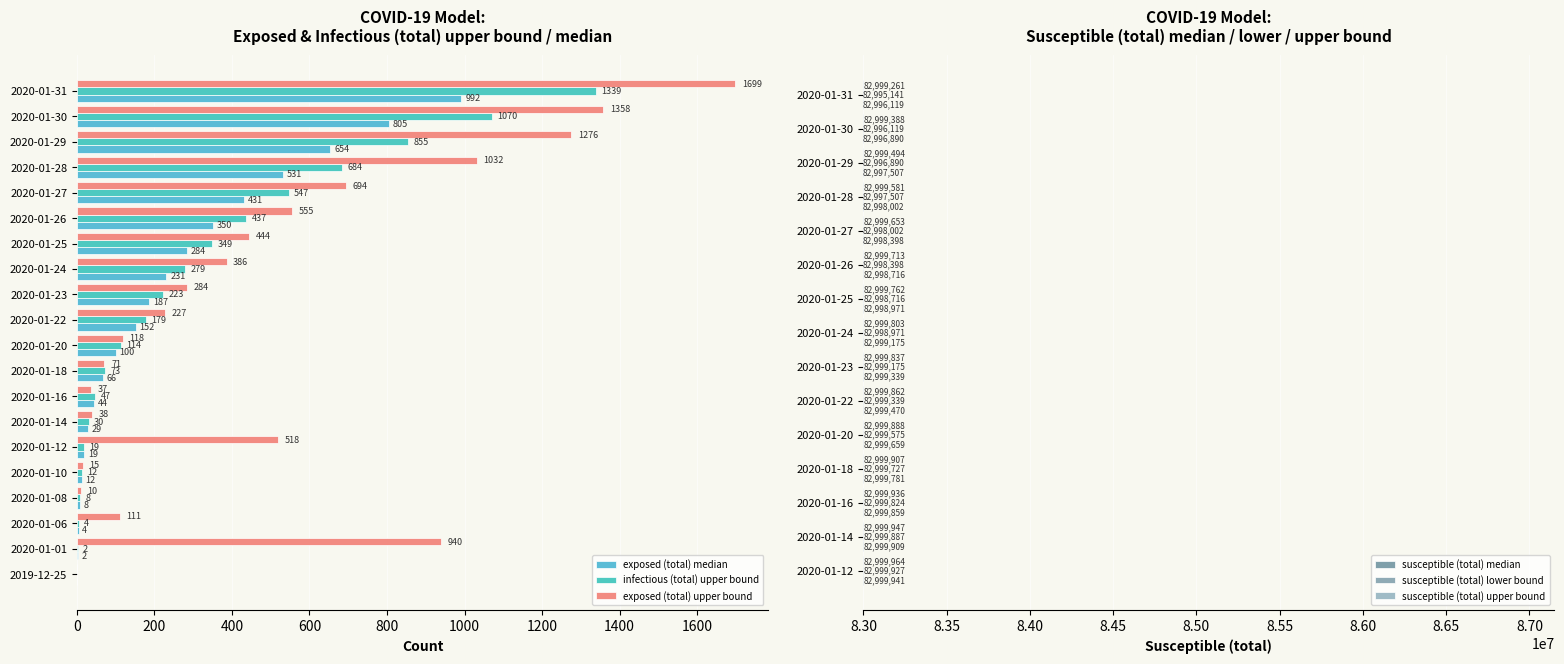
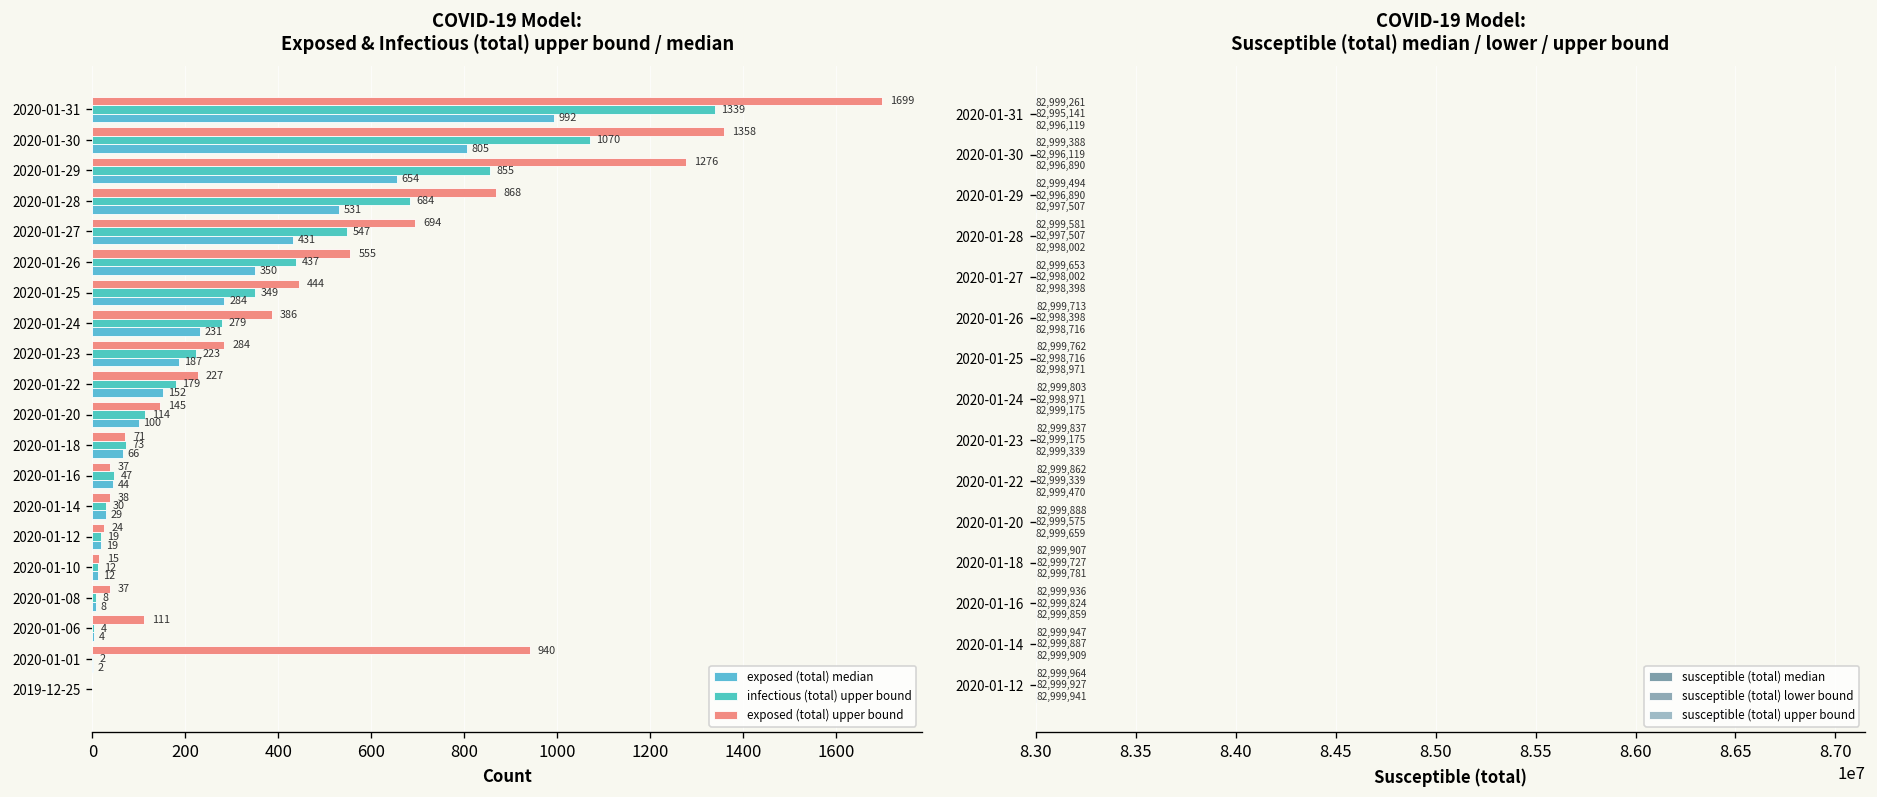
COVID-19 Model: Exposed & Infectious (total) upper bound / median, exposed (total) upper bound, 2020-01-28: 1032 -> 868
COVID-19 Model: Exposed & Infectious (total) upper bound / median, exposed (total) upper bound, 2020-01-20: 118 -> 145
COVID-19 Model: Exposed & Infectious (total) upper bound / median, exposed (total) upper bound, 2020-01-12: 518 -> 24
COVID-19 Model: Exposed & Infectious (total) upper bound / median, exposed (total) upper bound, 2020-01-08: 10 -> 37
